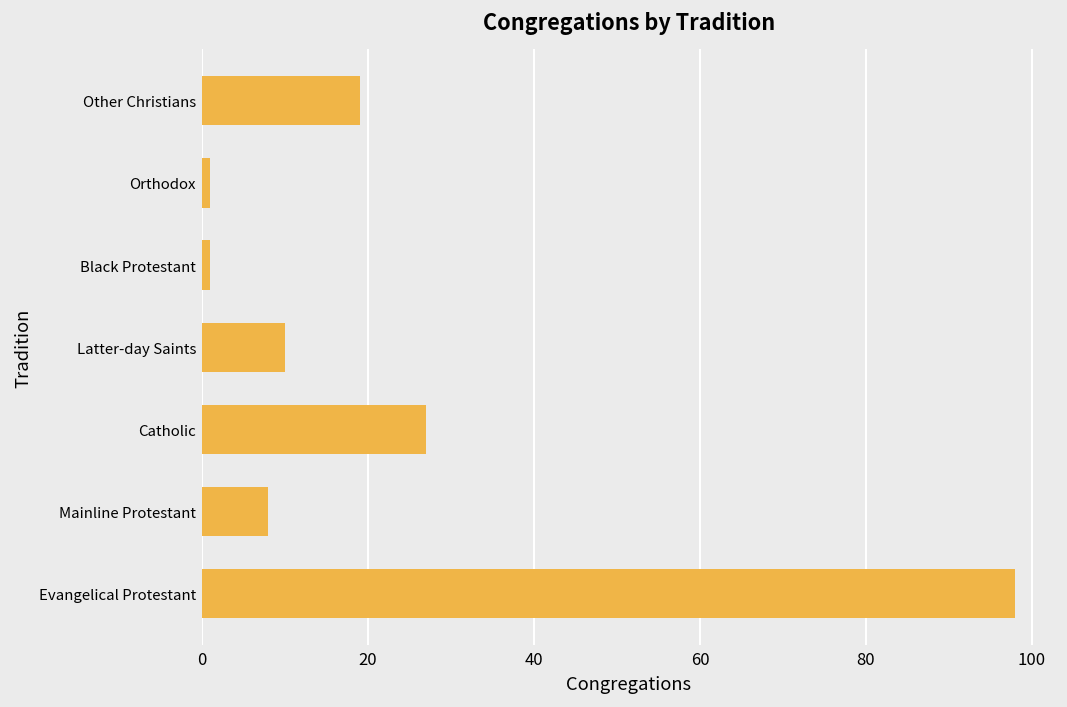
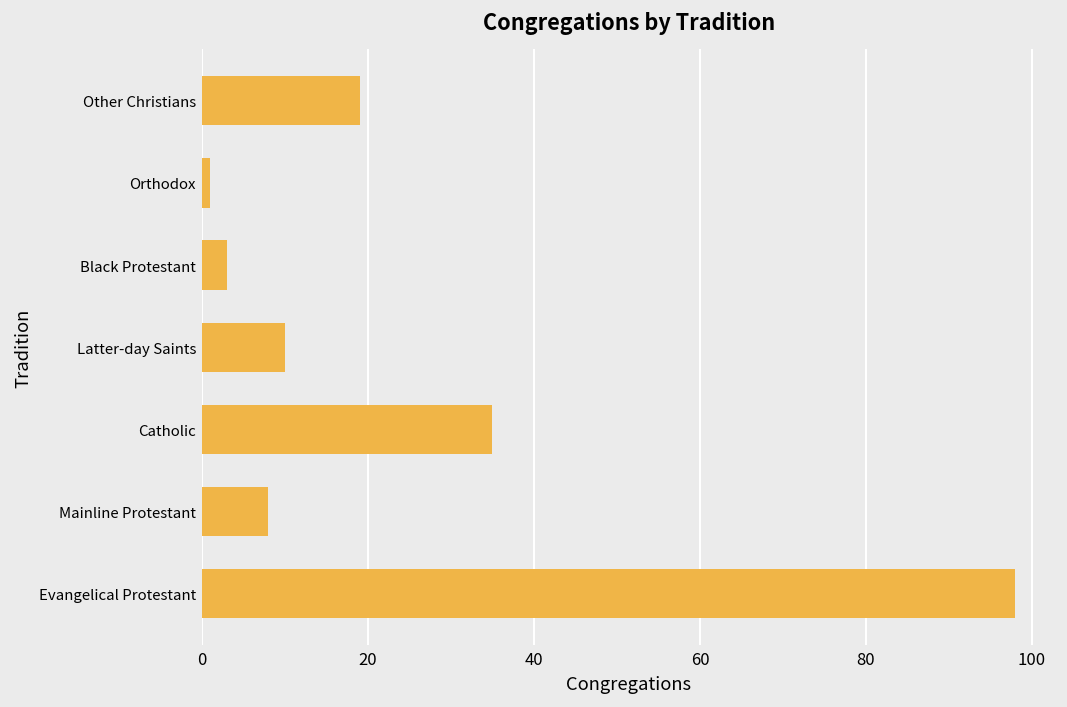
Black Protestant: 1 -> 3
Catholic: 27 -> 35
